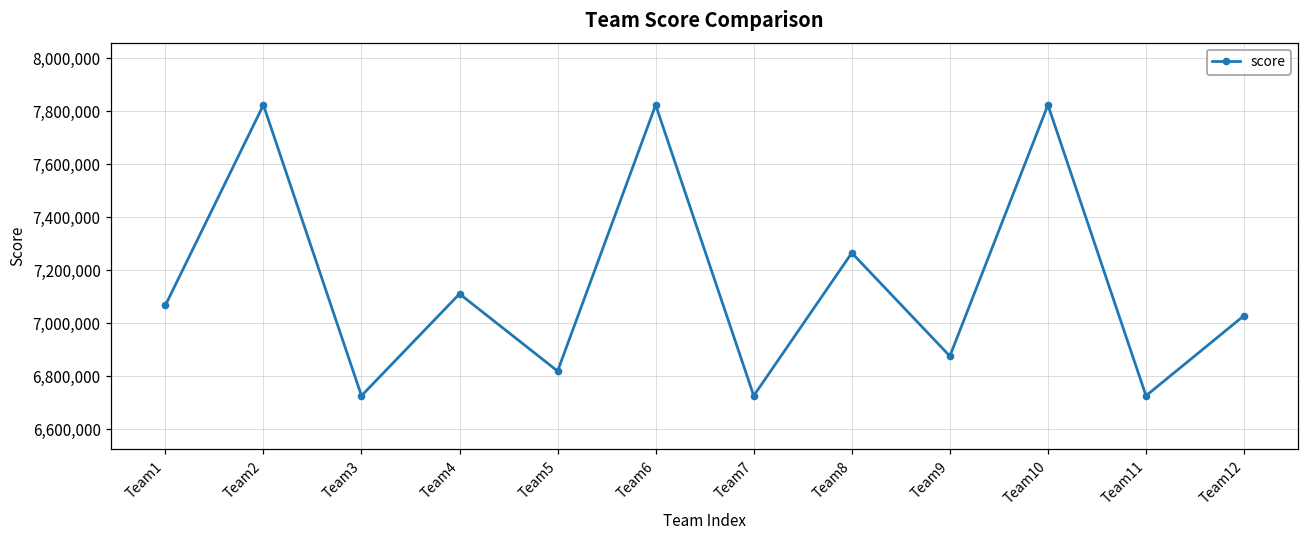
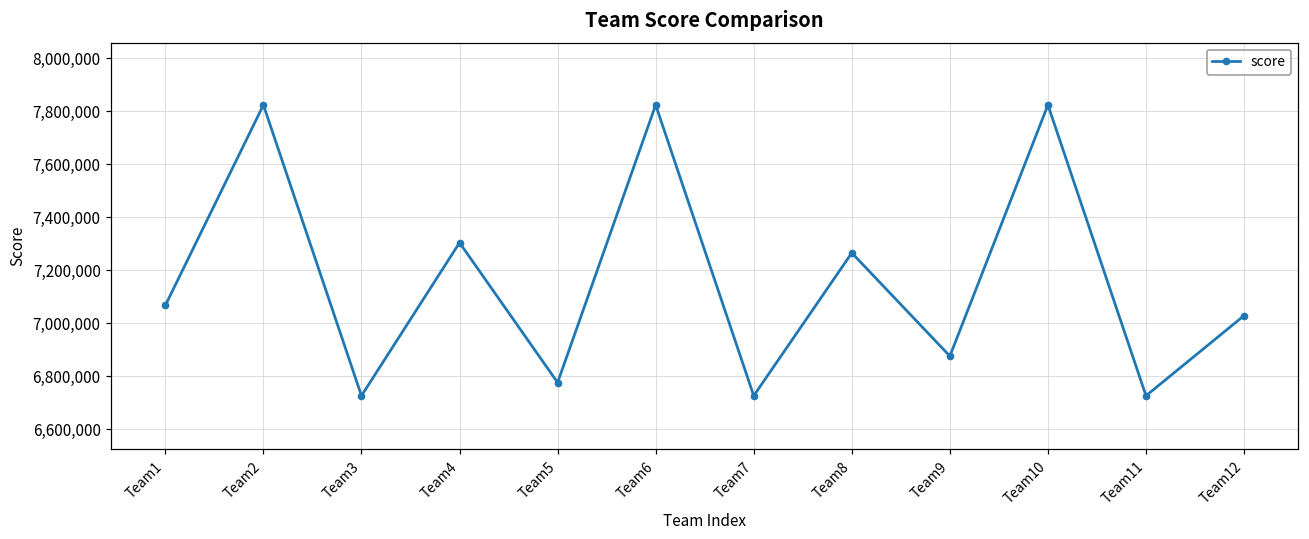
Team4: 7,110,000 -> 7,300,000
Team5: 6,820,000 -> 6,780,000
